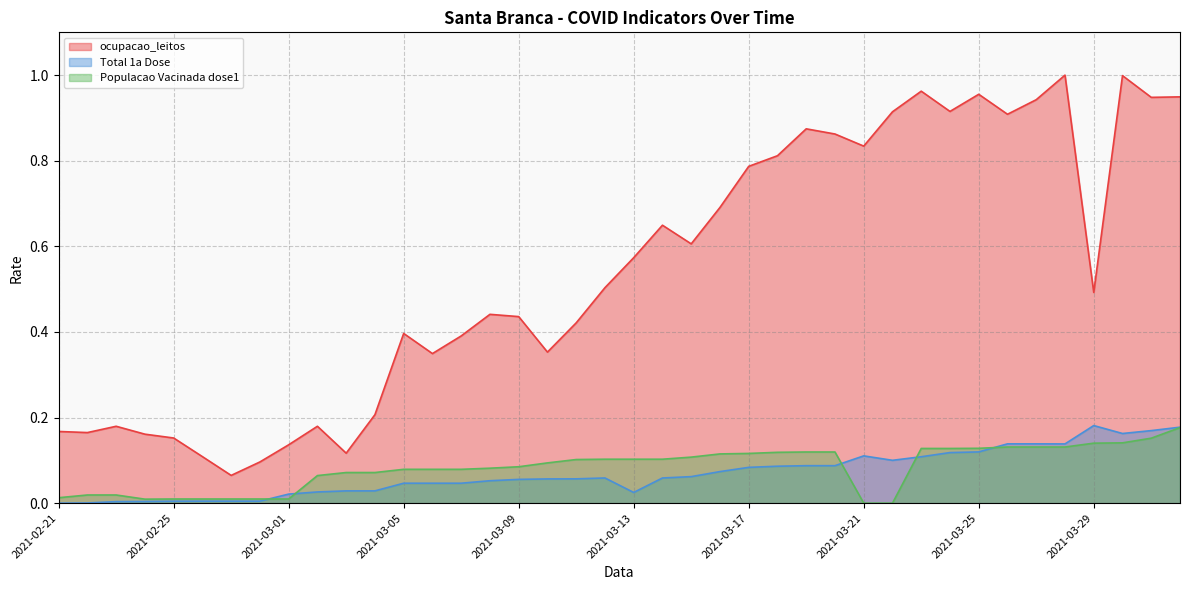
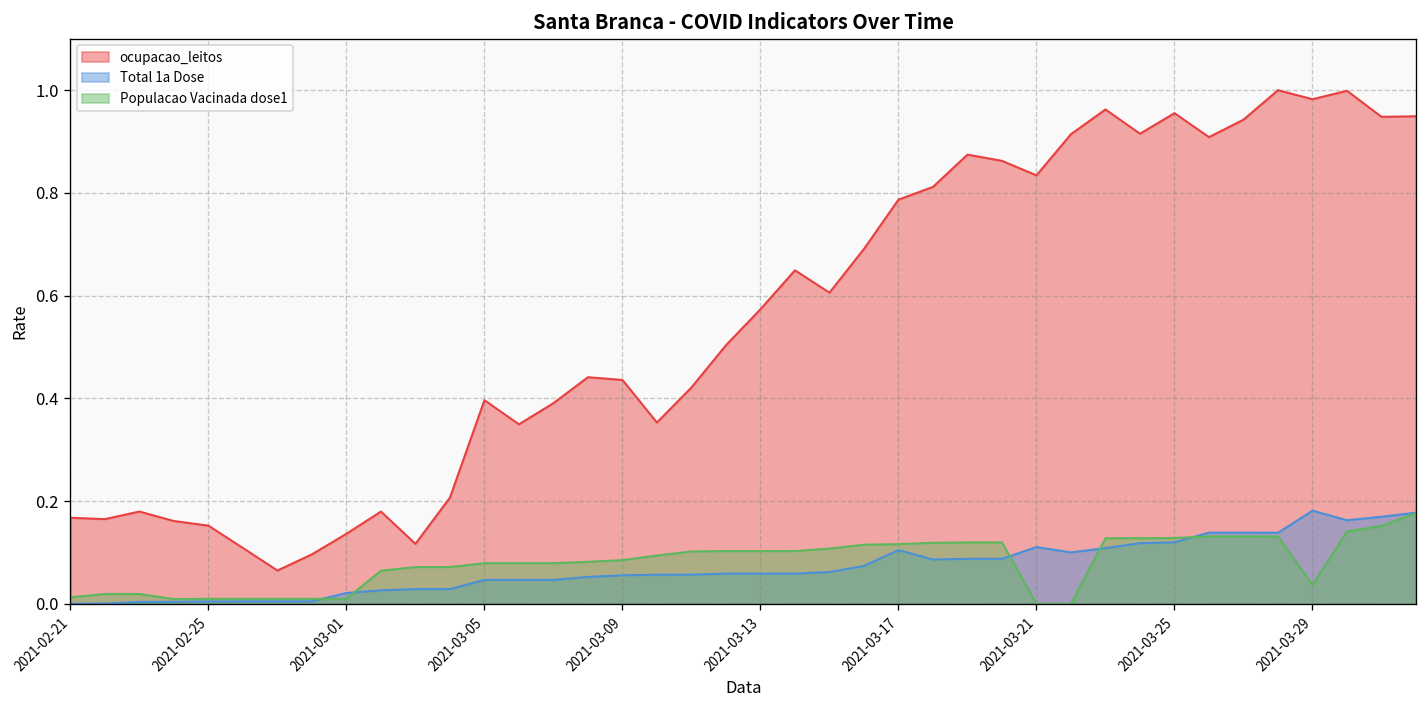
Total 1a Dose, 2021-03-13: 0.03 -> 0.06
Total 1a Dose, 2021-03-17: 0.08 -> 0.10
ocupacao_leitos, 2021-03-29: 0.49 -> 0.98
Populacao Vacinada dose1, 2021-03-29: 0.14 -> 0.04
